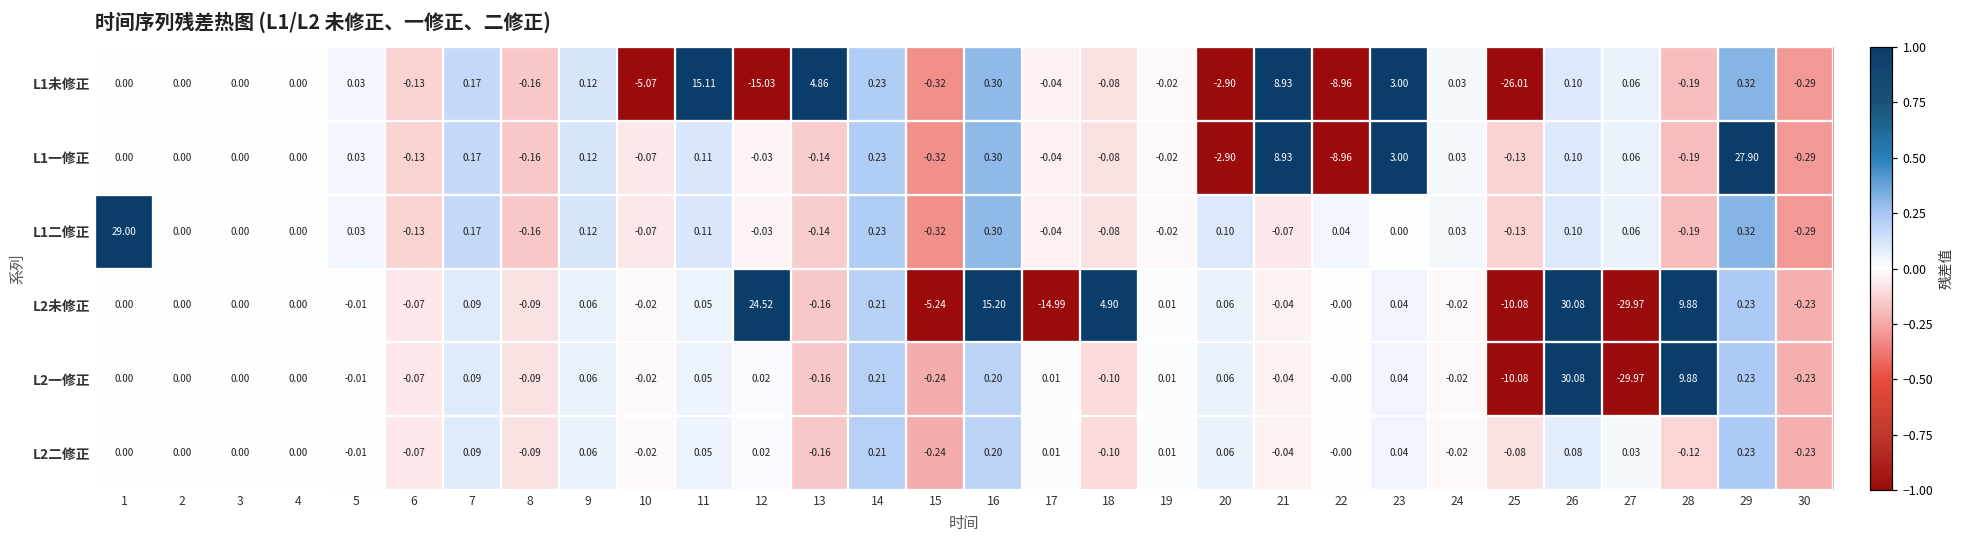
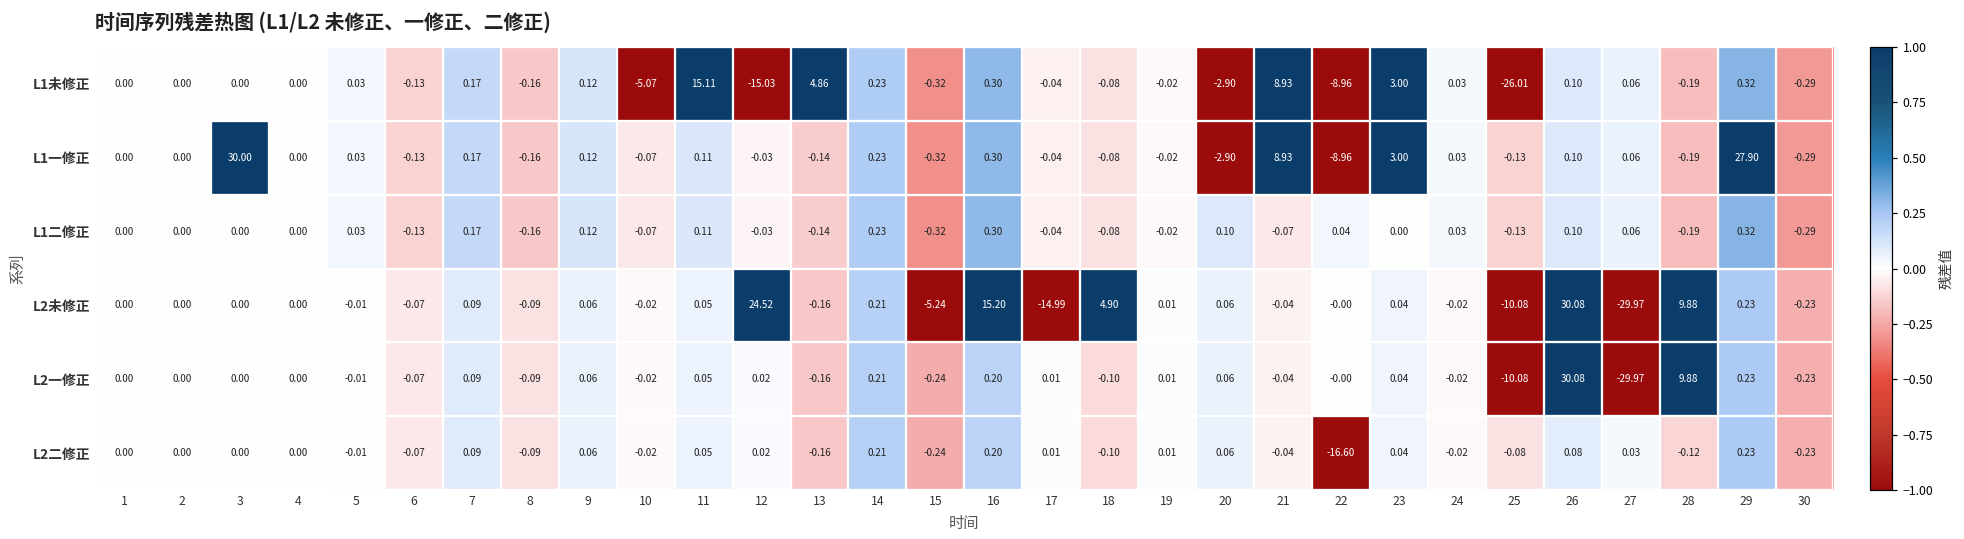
L1一修正, 3: 0.00 -> 30.00
L1二修正, 1: 29.00 -> 0.00
L2二修正, 22: -0.00 -> -16.60
